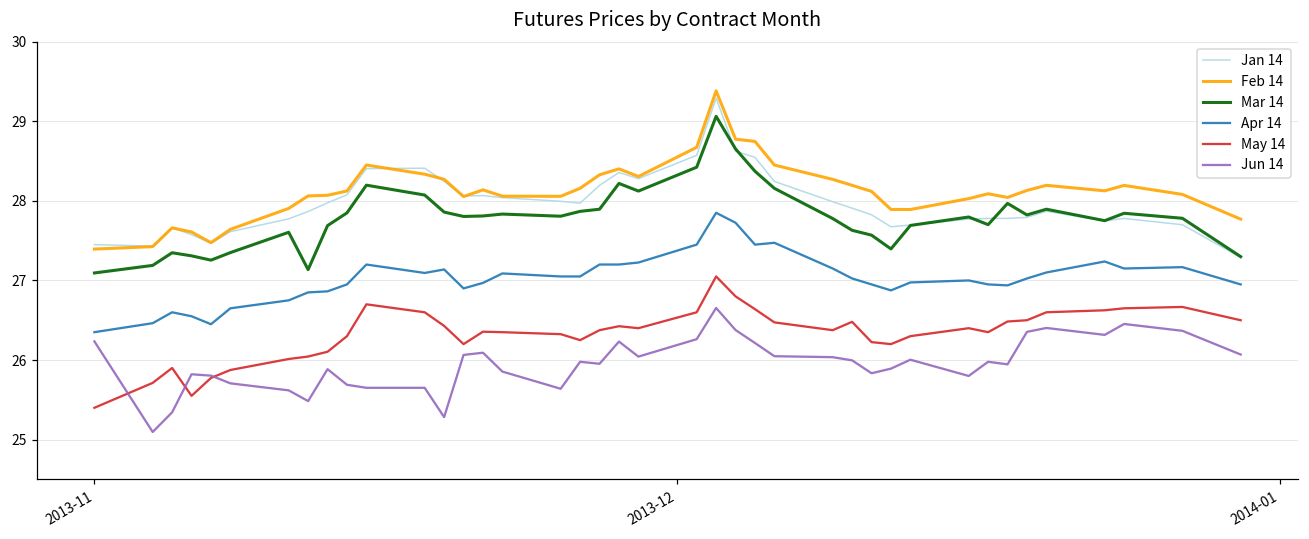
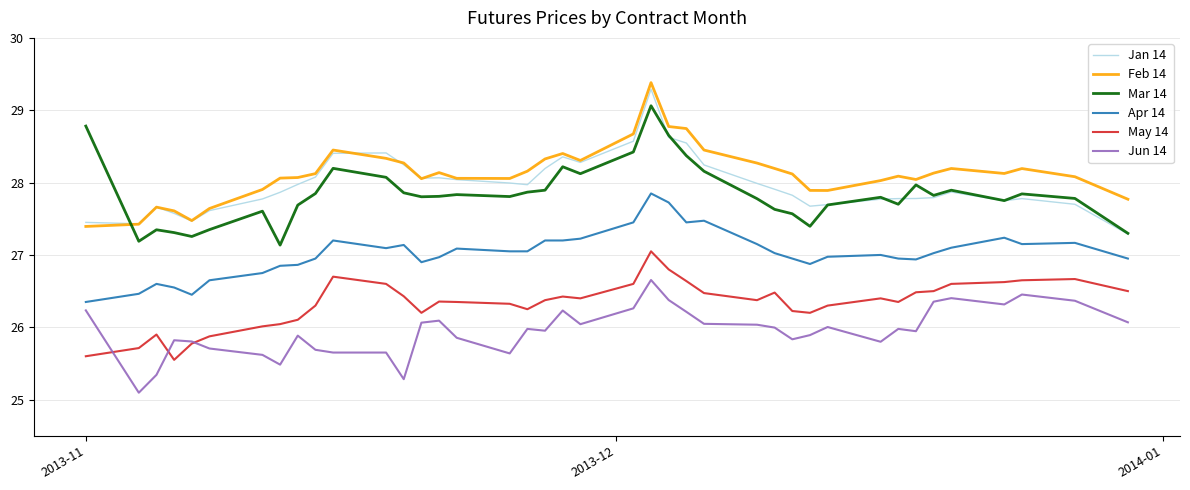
Mar 14, 2013-11: 27.1 -> 28.8
May 14, 2013-11: 25.4 -> 25.6
